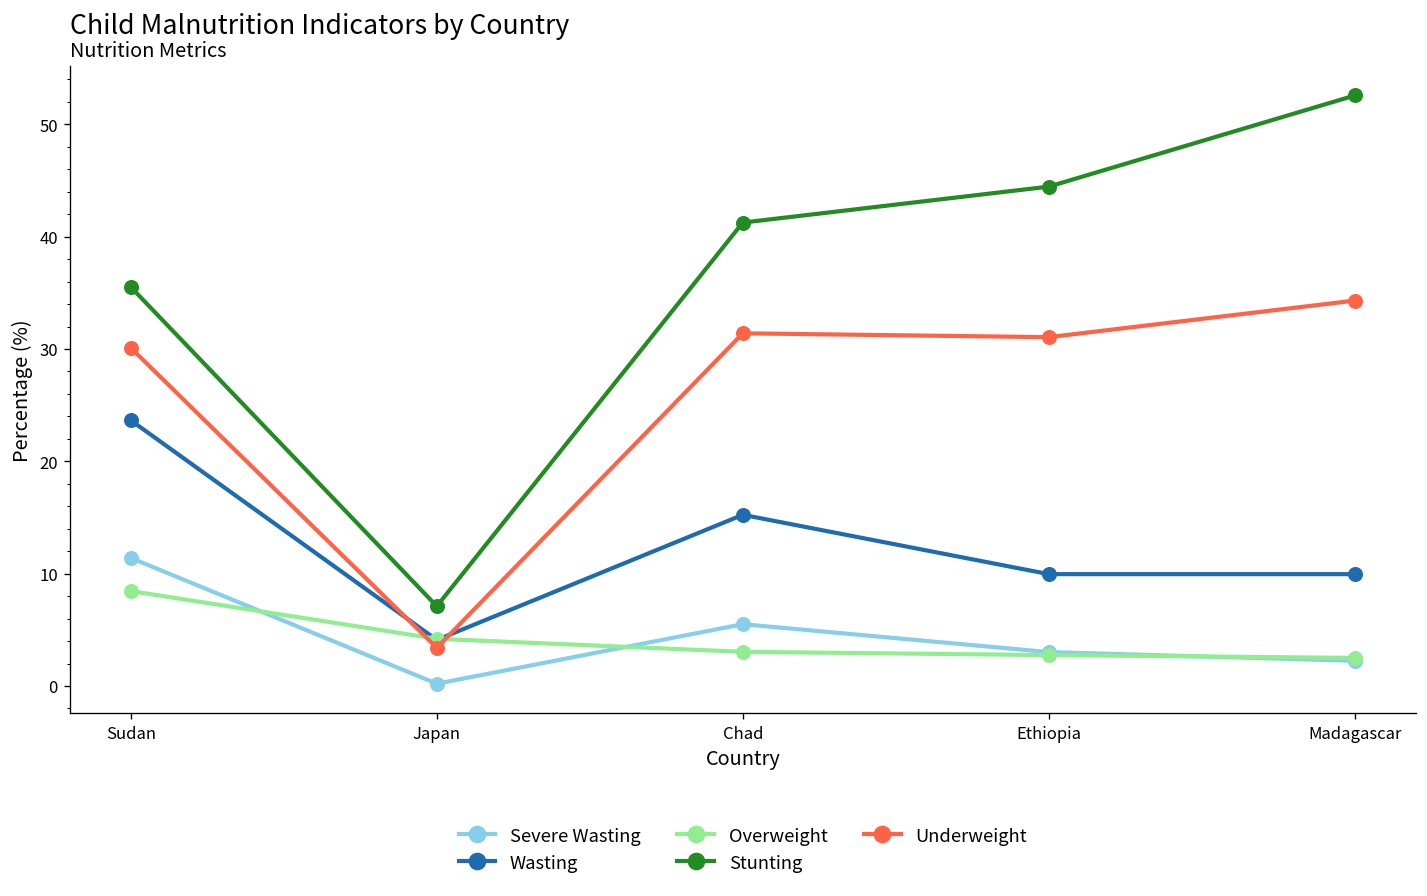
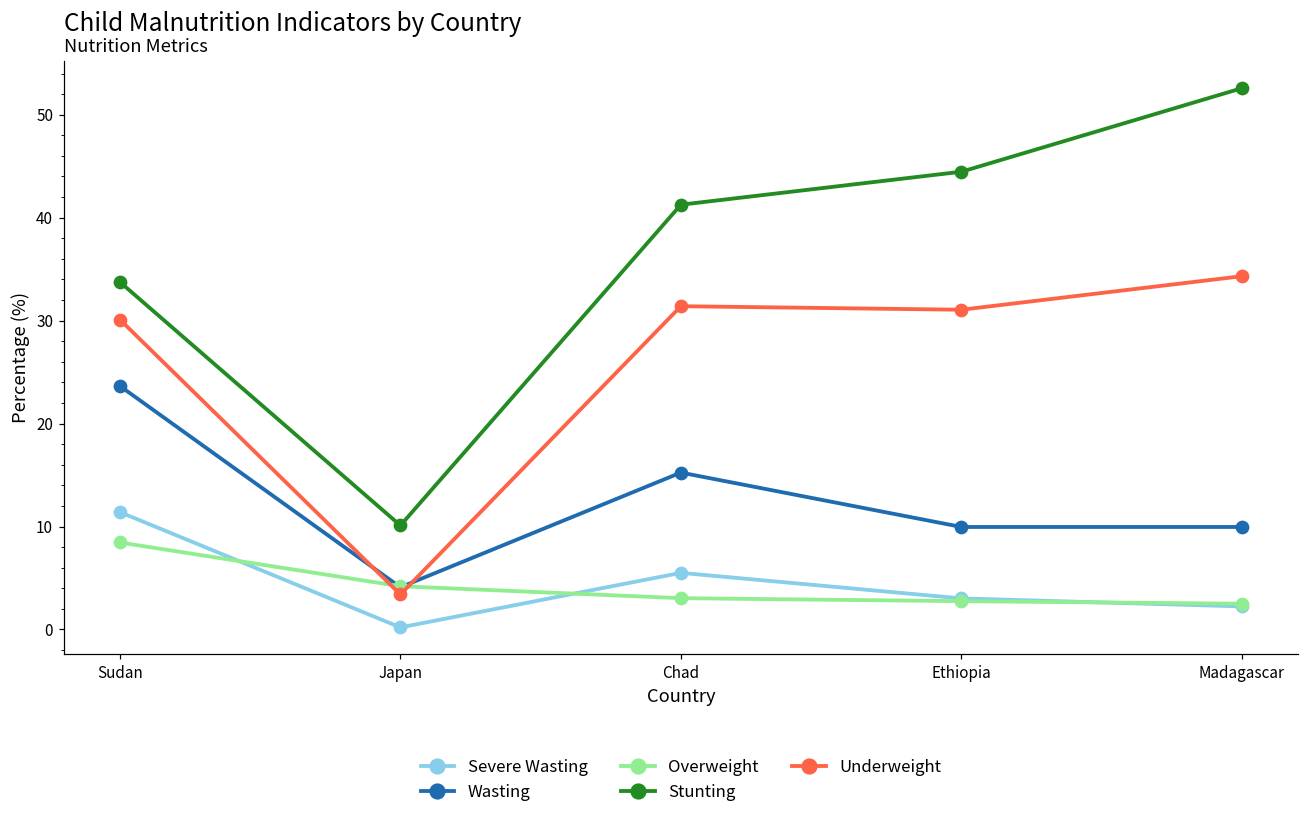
Stunting, Sudan: 36 -> 34
Stunting, Japan: 7 -> 10
